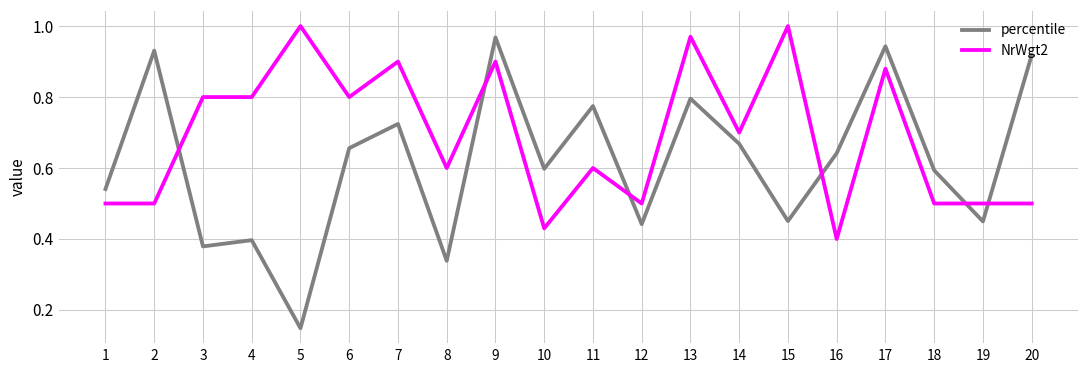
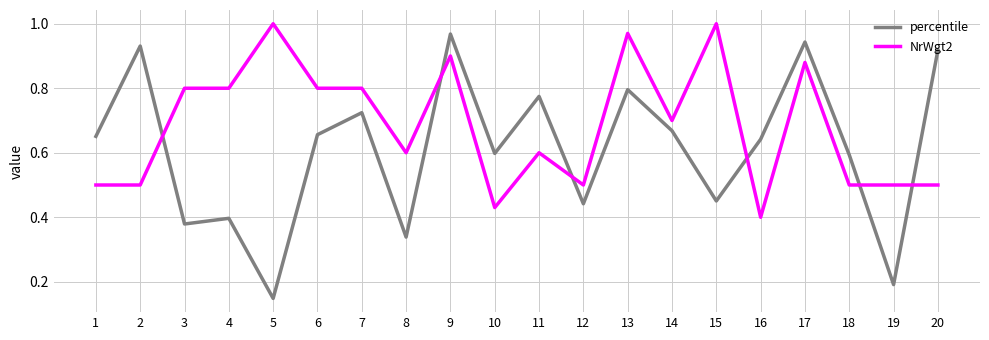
percentile, 1: 0.54 -> 0.65
NrWgt2, 7: 0.9 -> 0.8
percentile, 19: 0.45 -> 0.19
